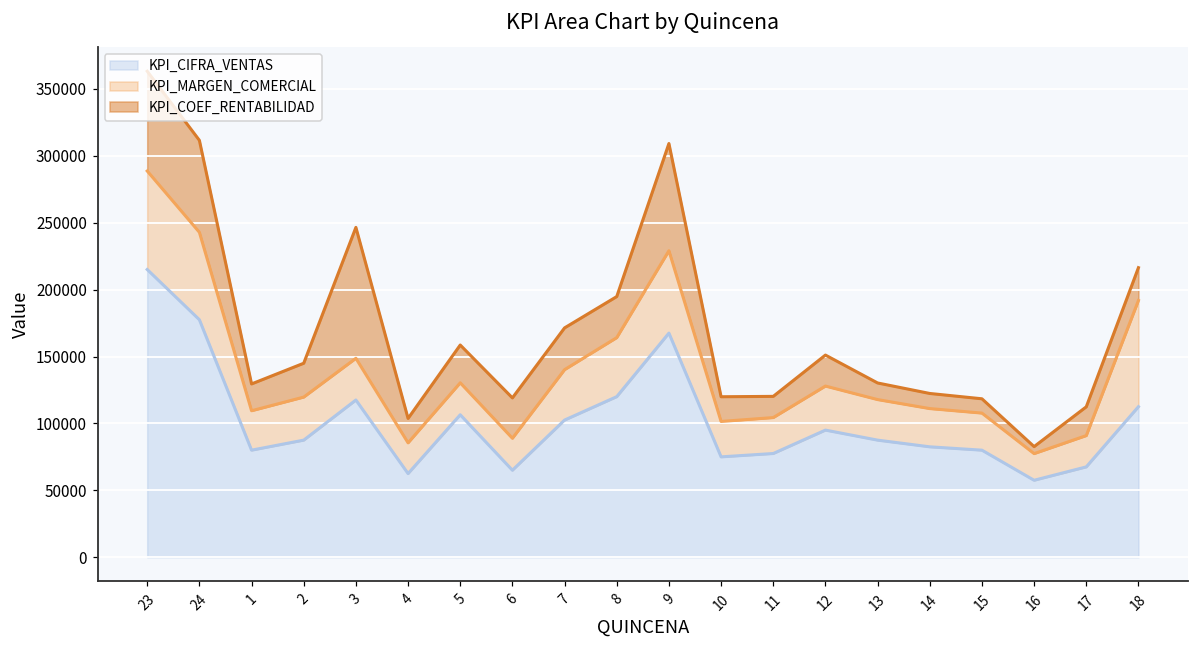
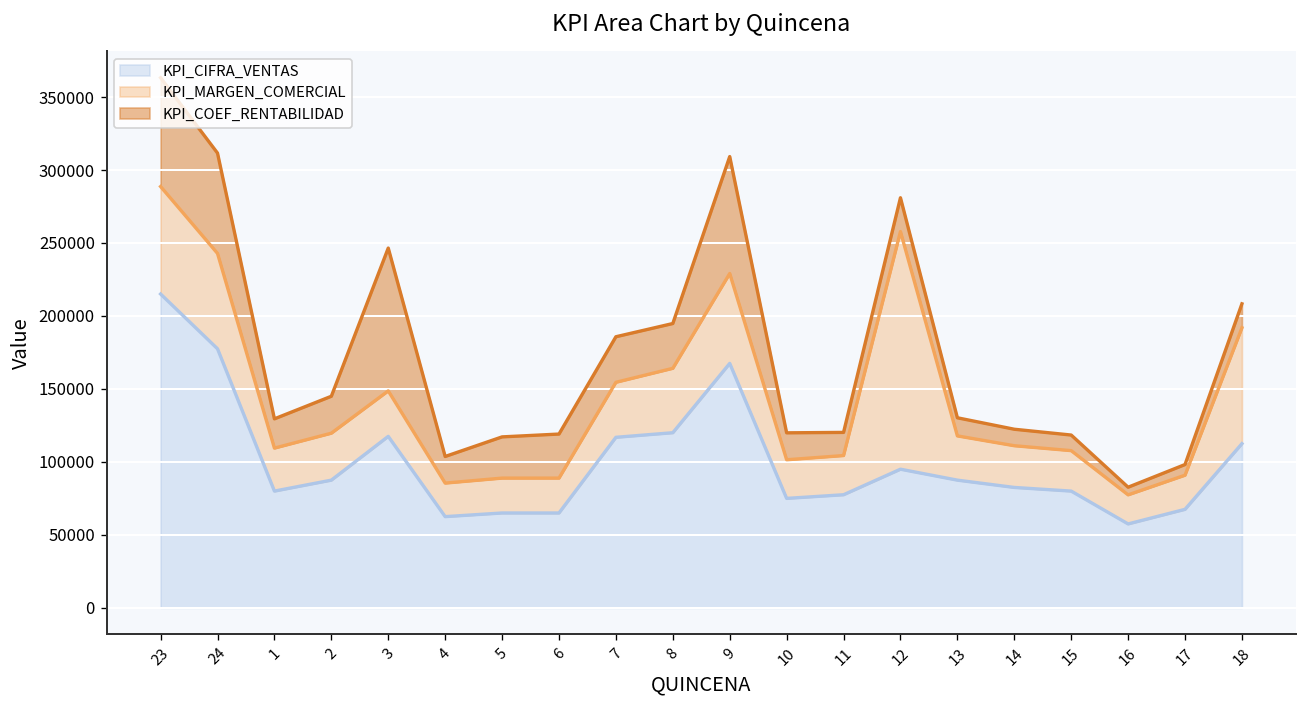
KPI_CIFRA_VENTAS, 5: 106000 -> 65000
KPI_CIFRA_VENTAS, 7: 103000 -> 117000
KPI_MARGEN_COMERCIAL, 12: 33000 -> 163000
KPI_COEF_RENTABILIDAD, 17: 22000 -> 7000
KPI_COEF_RENTABILIDAD, 18: 25000 -> 16000
